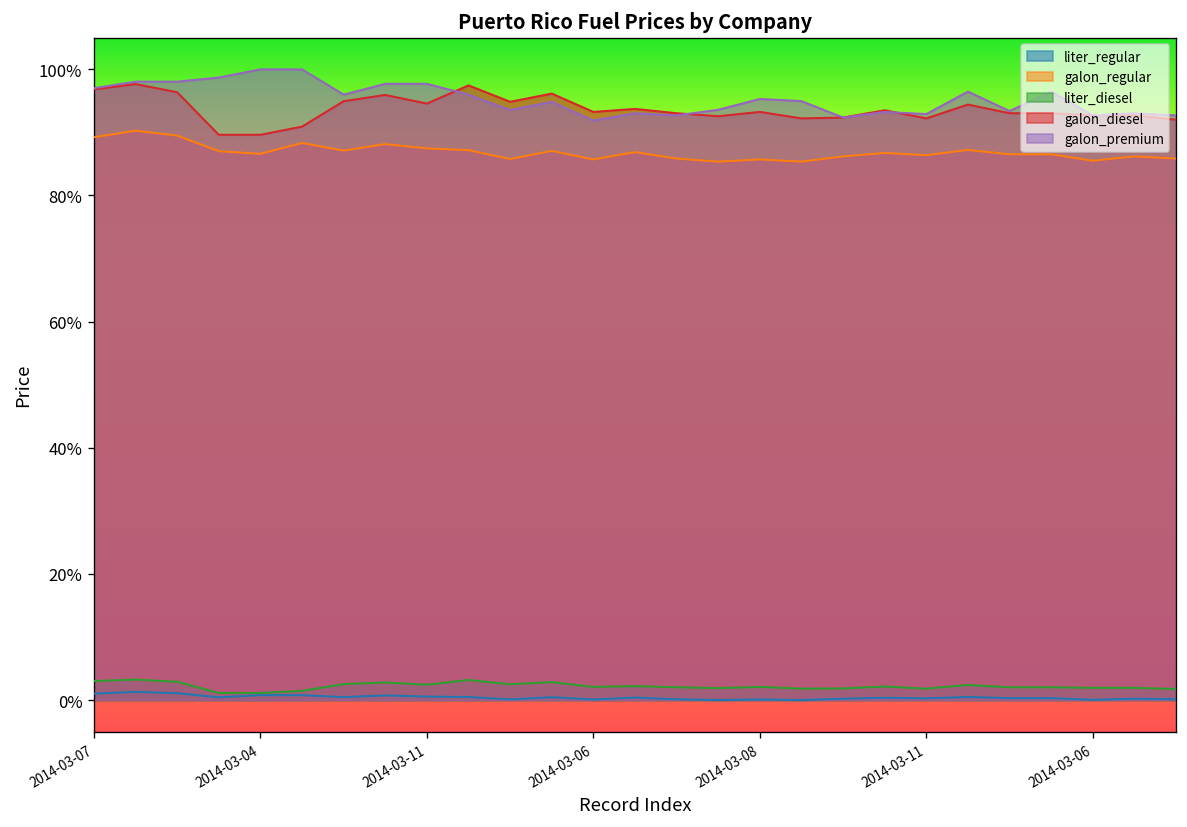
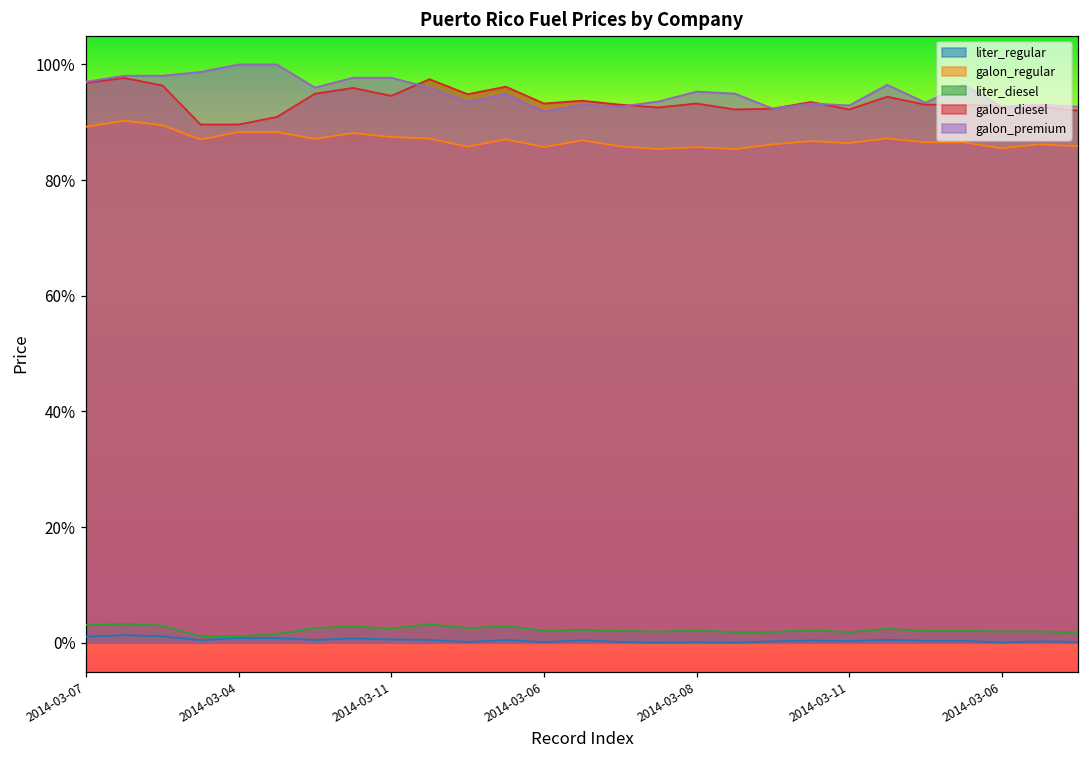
galon_regular, 2014-03-04: 87% -> 88%
